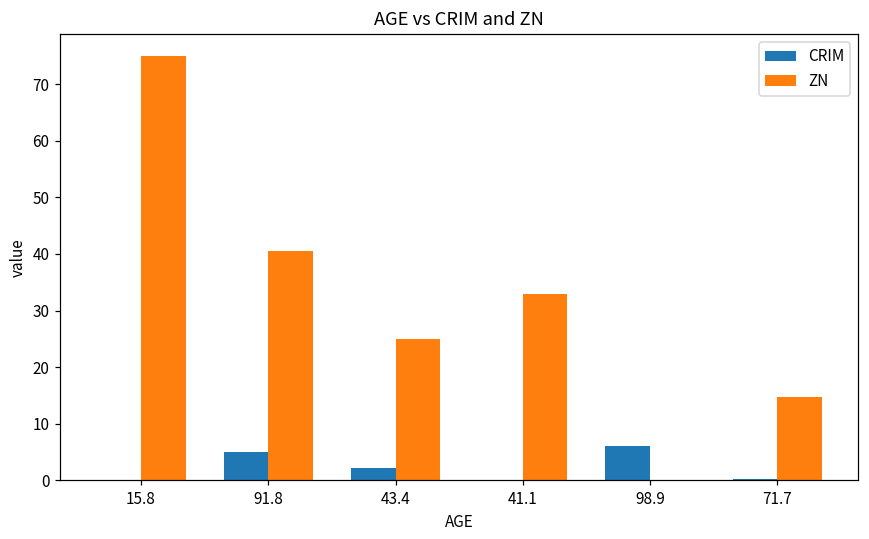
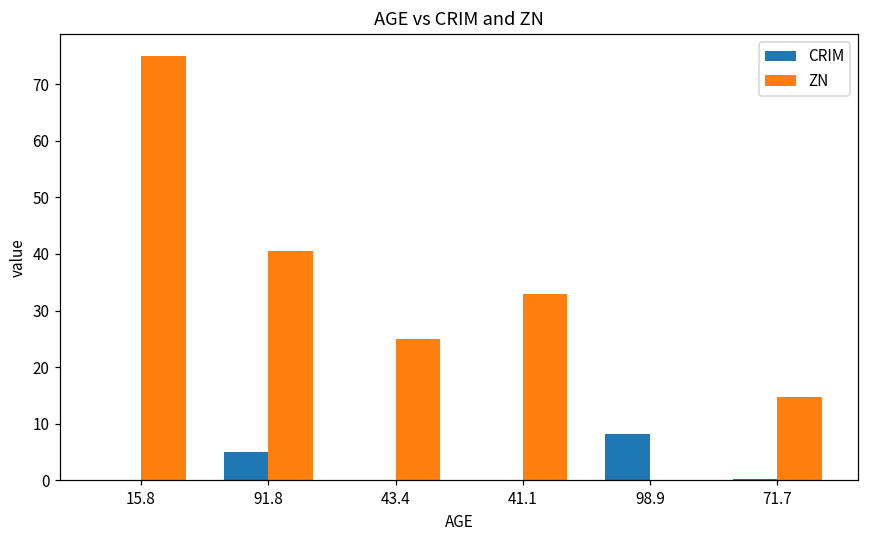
CRIM, 43.4: 2 -> 0
CRIM, 98.9: 6 -> 8
